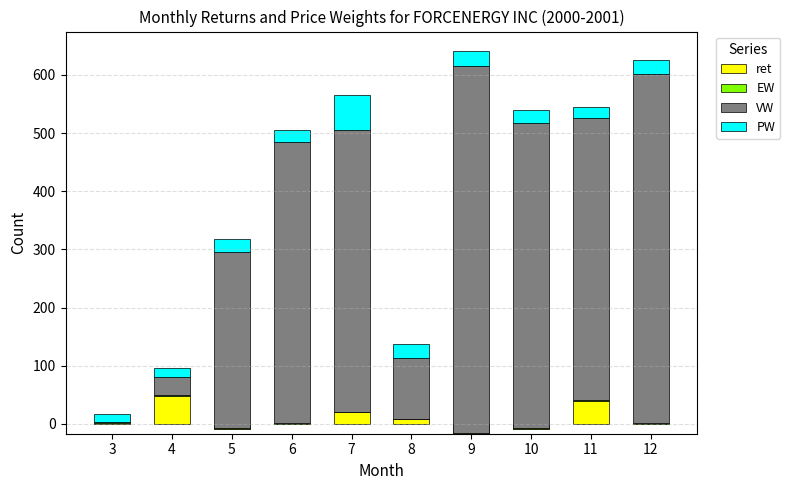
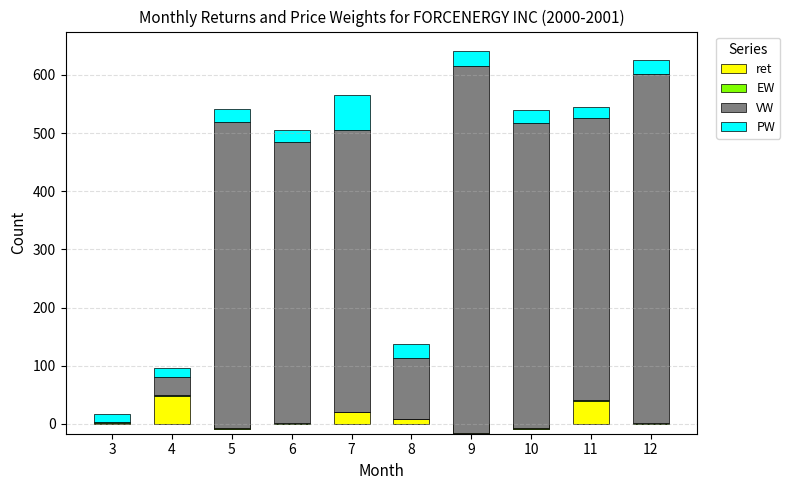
VW, 5: 300 -> 530
